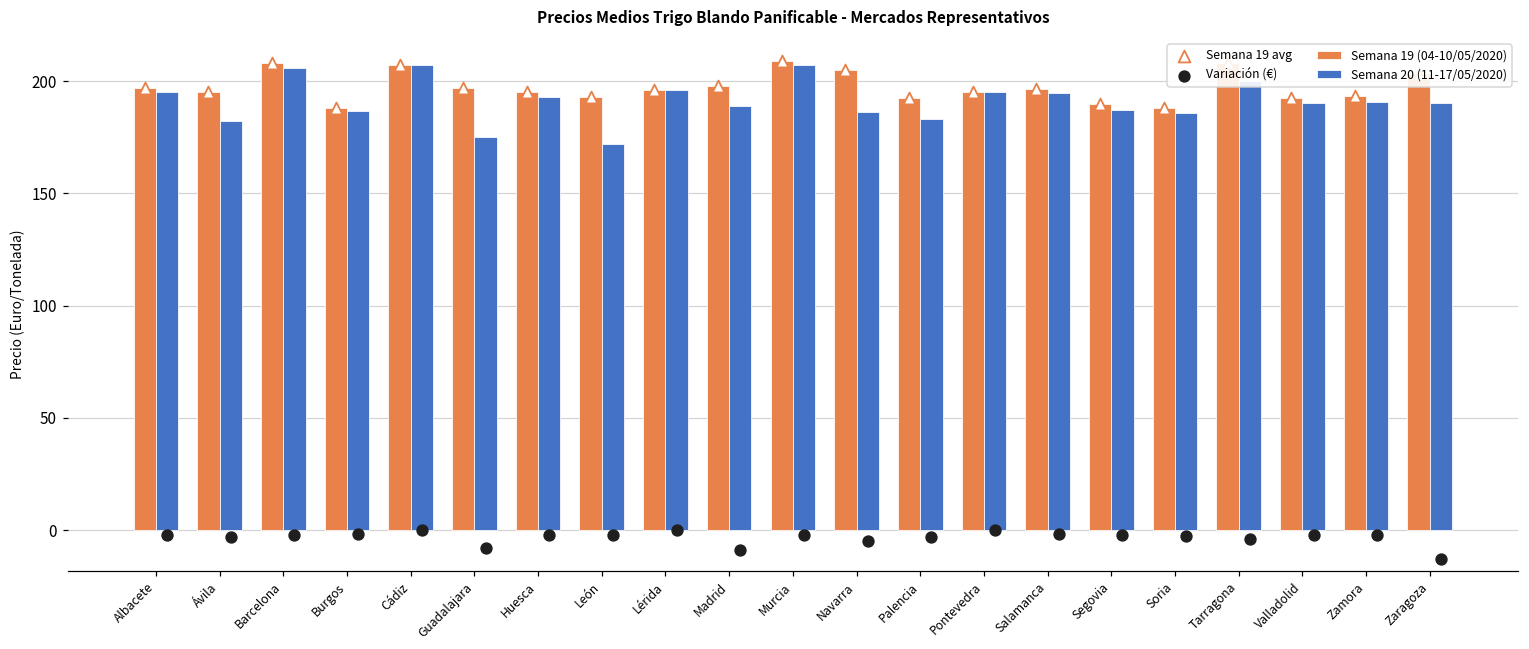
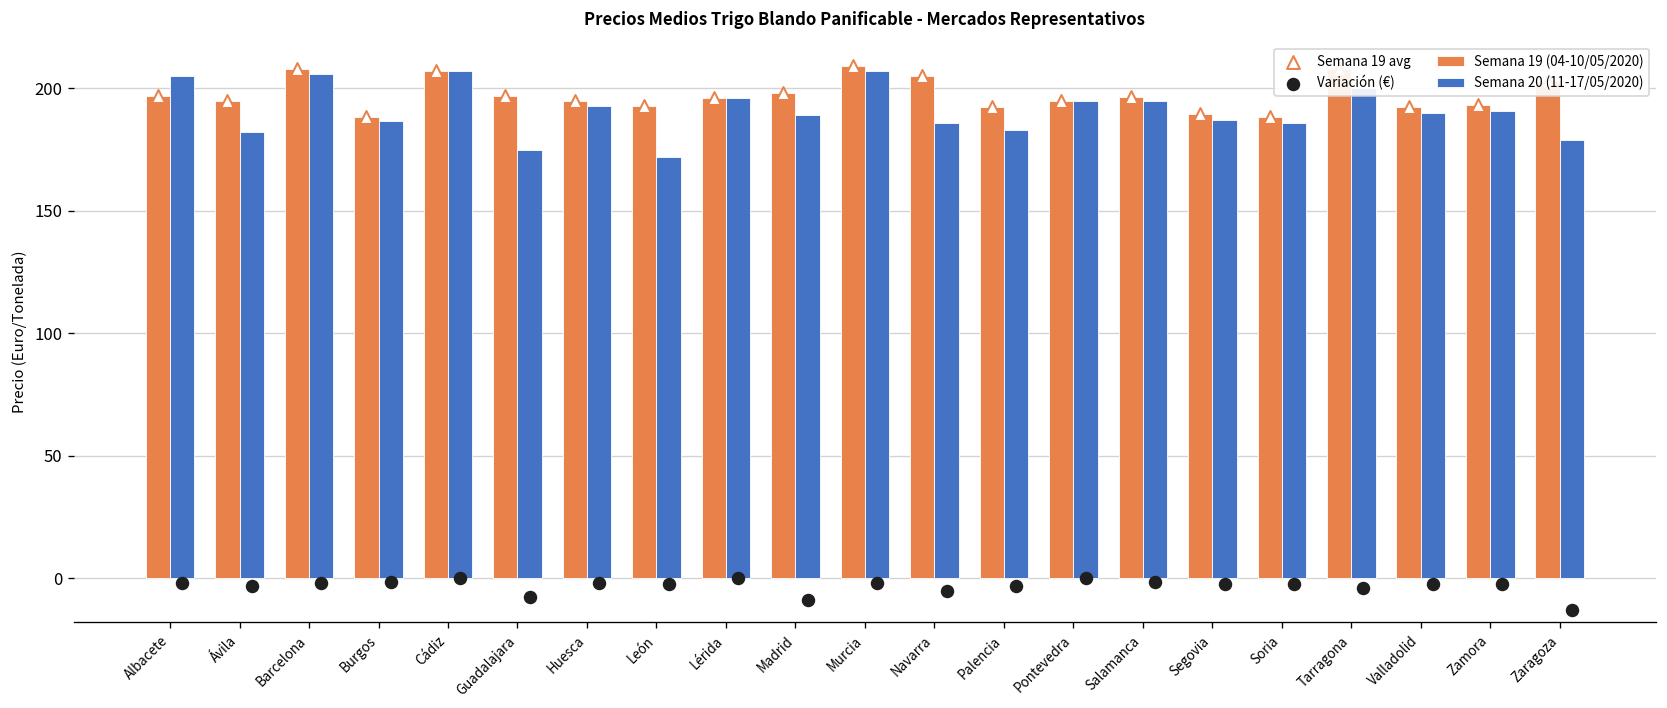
Semana 20 (11-17/05/2020), Albacete: 195 -> 205
Semana 20 (11-17/05/2020), Zaragoza: 190 -> 179
